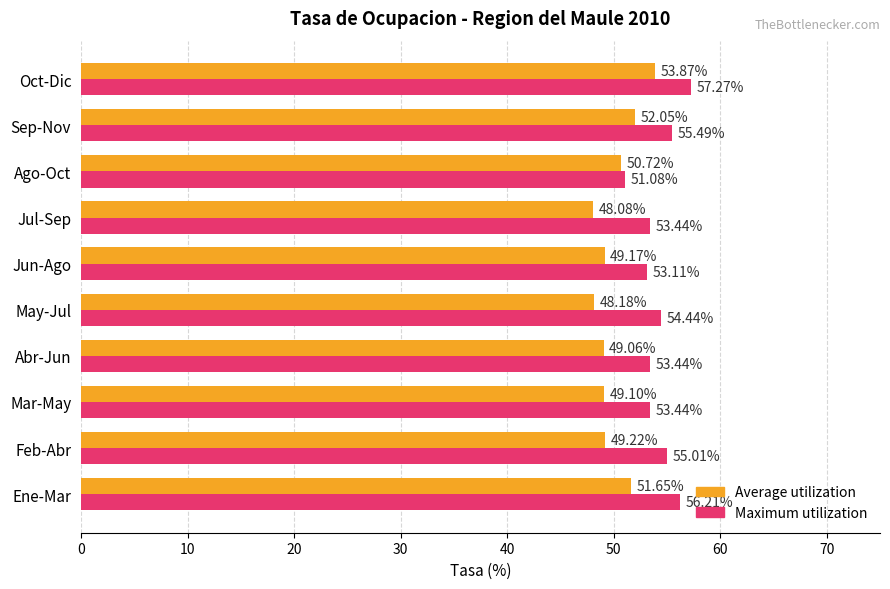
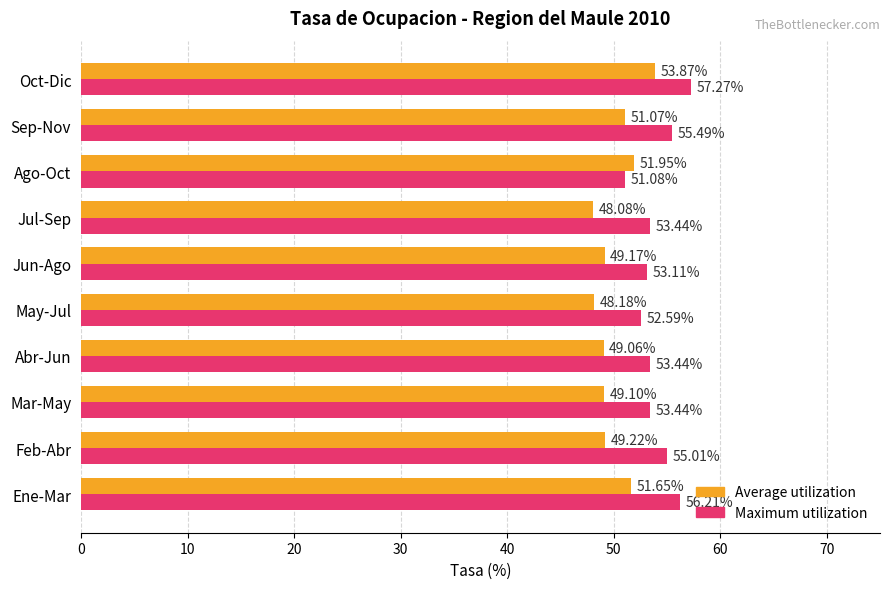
Average utilization, Sep-Nov: 52.05% -> 51.07%
Average utilization, Ago-Oct: 50.72% -> 51.95%
Maximum utilization, May-Jul: 54.44% -> 52.59%
